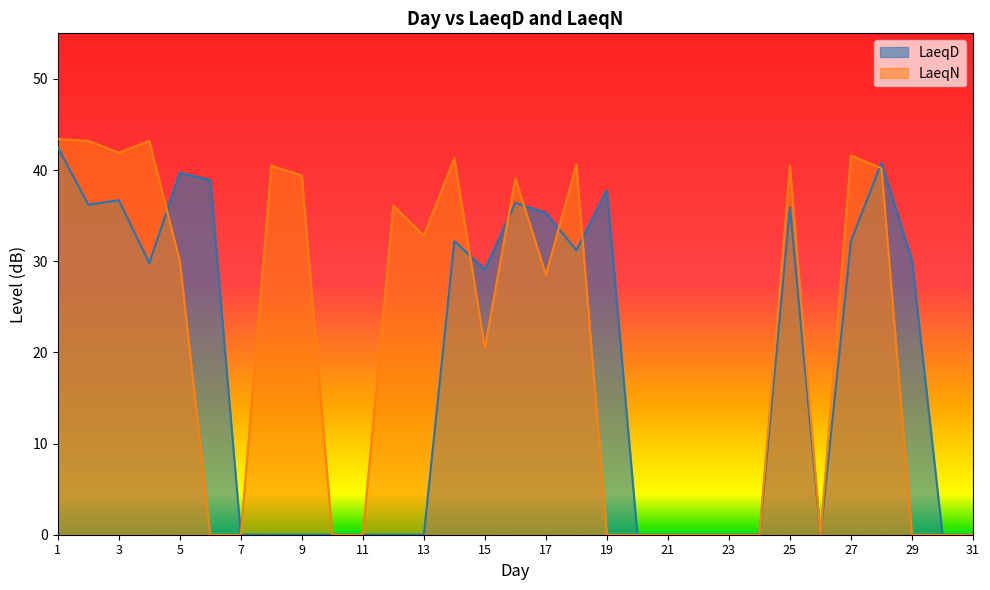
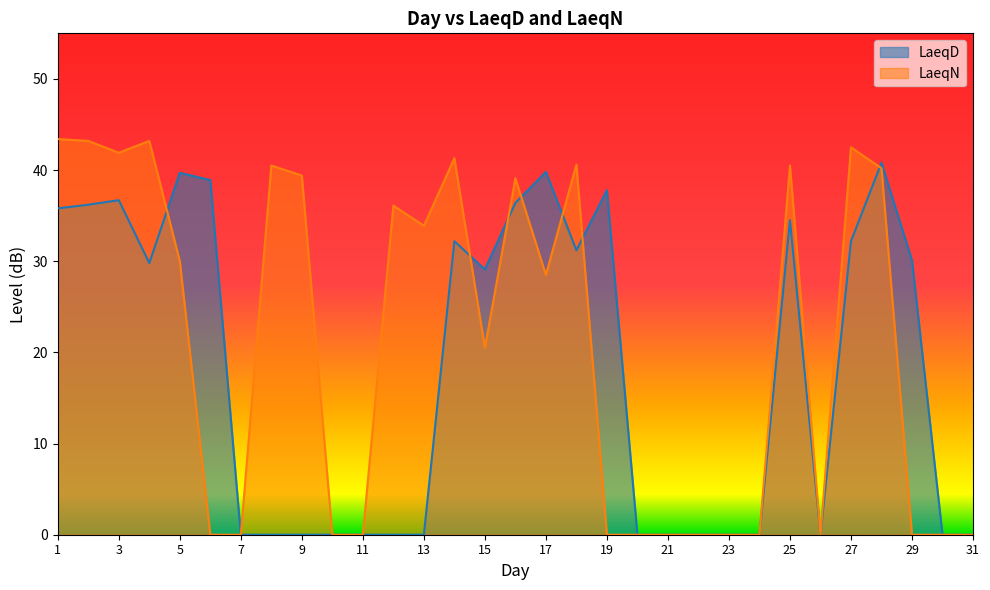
LaeqD, 1: 43 -> 36
LaeqN, 13: 33 -> 34
LaeqD, 17: 35 -> 40
LaeqD, 25: 36 -> 35
LaeqN, 27: 42 -> 43
